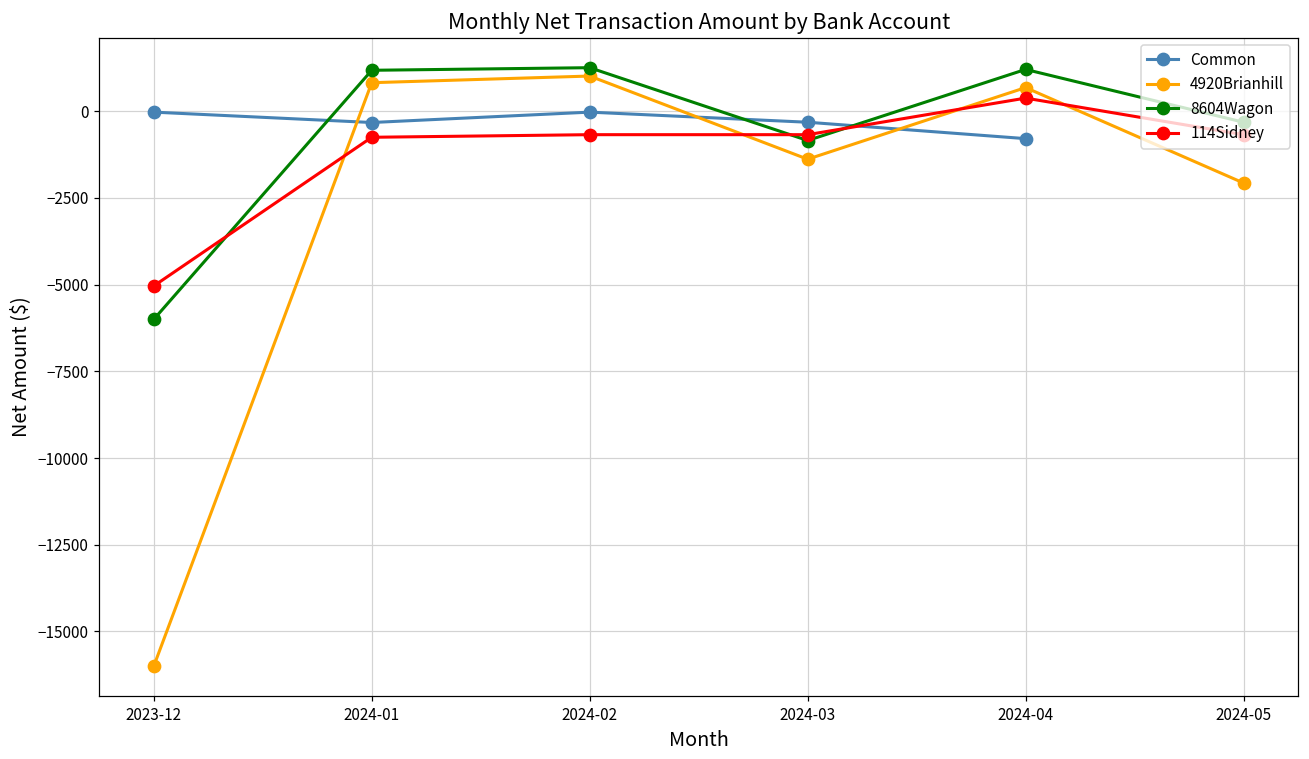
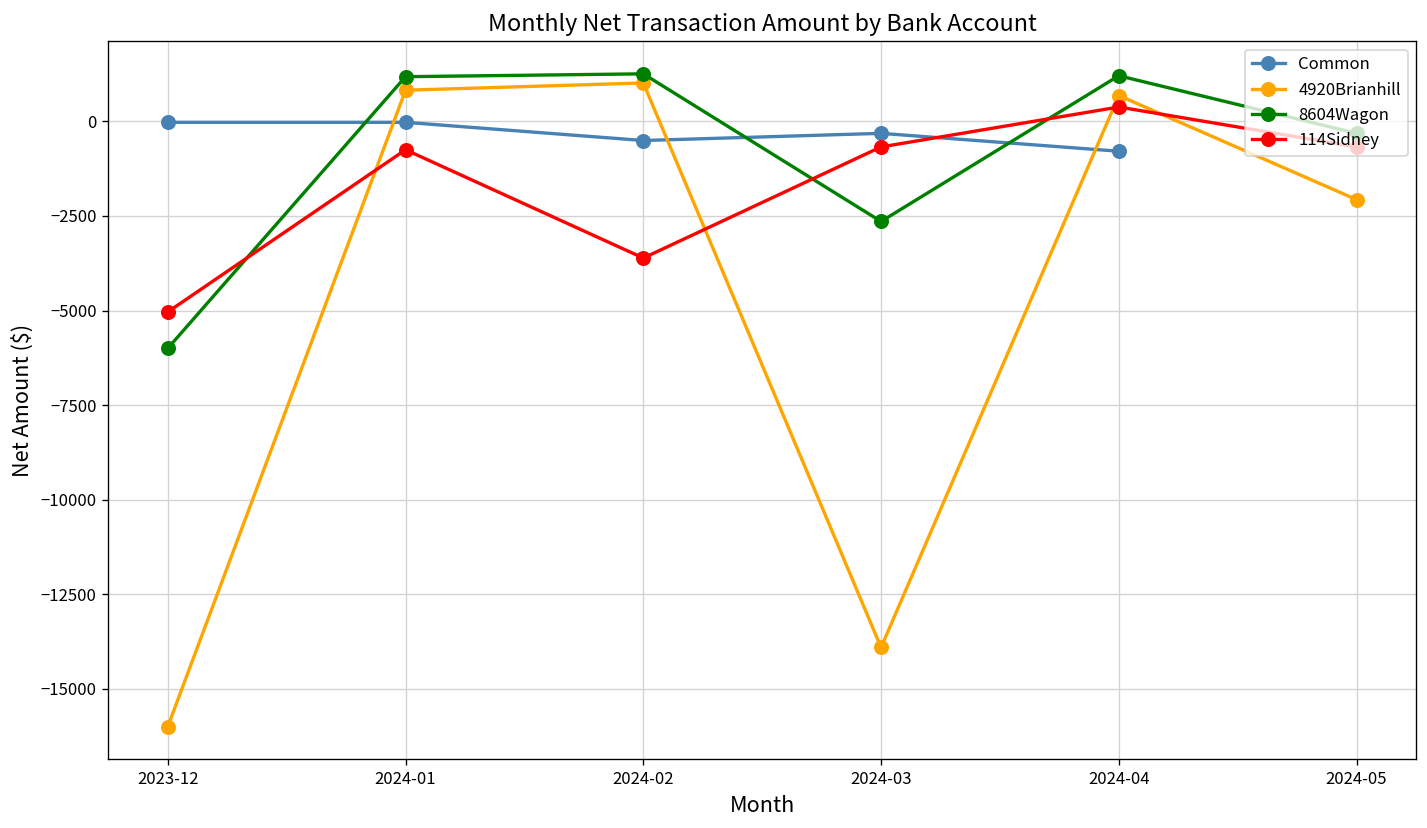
Common, 2024-01: -300 -> 0
Common, 2024-02: 0 -> -500
114Sidney, 2024-02: -700 -> -3600
4920Brianhill, 2024-03: -1400 -> -13900
8604Wagon, 2024-03: -800 -> -2600
